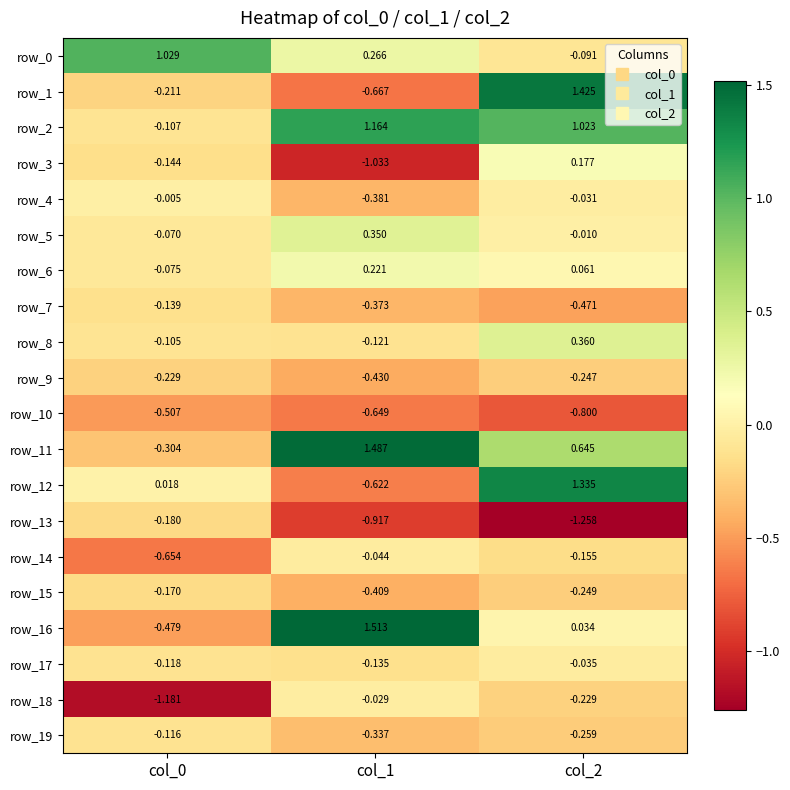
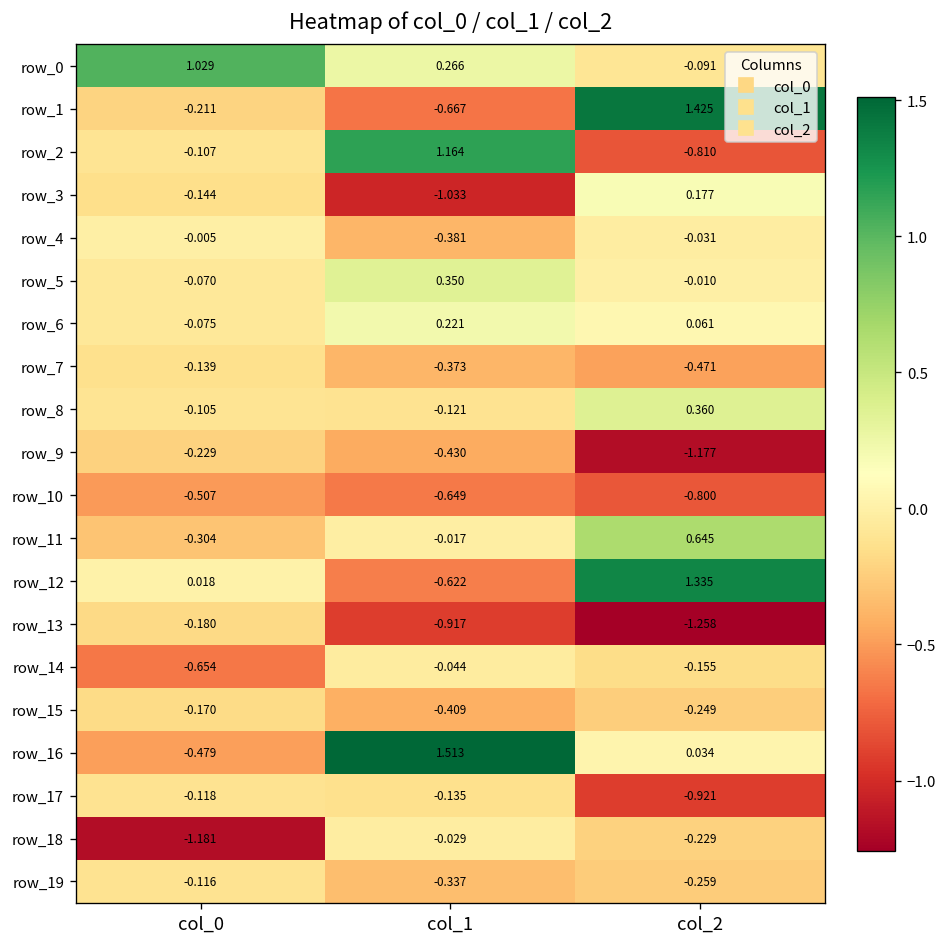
row_2, col_2: 1.023 -> -0.810
row_9, col_2: -0.247 -> -1.177
row_11, col_1: 1.487 -> -0.017
row_17, col_2: -0.035 -> -0.921
